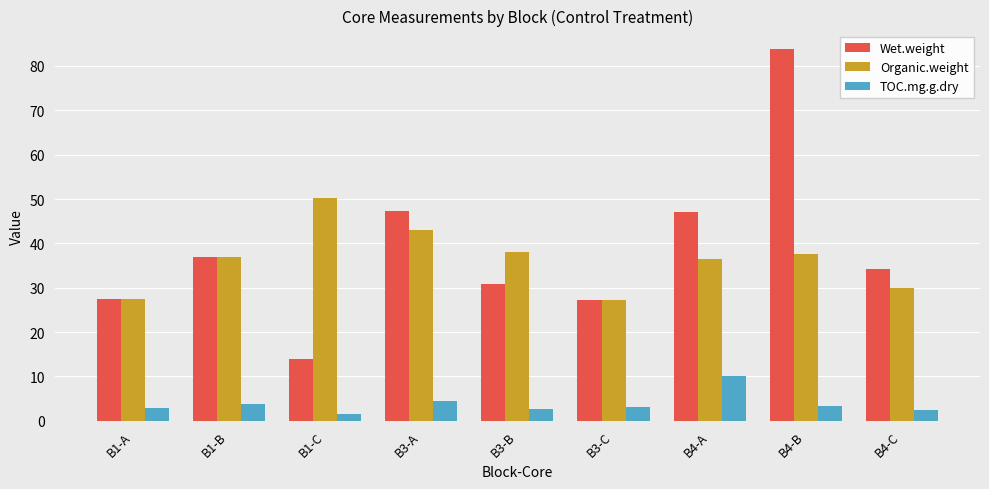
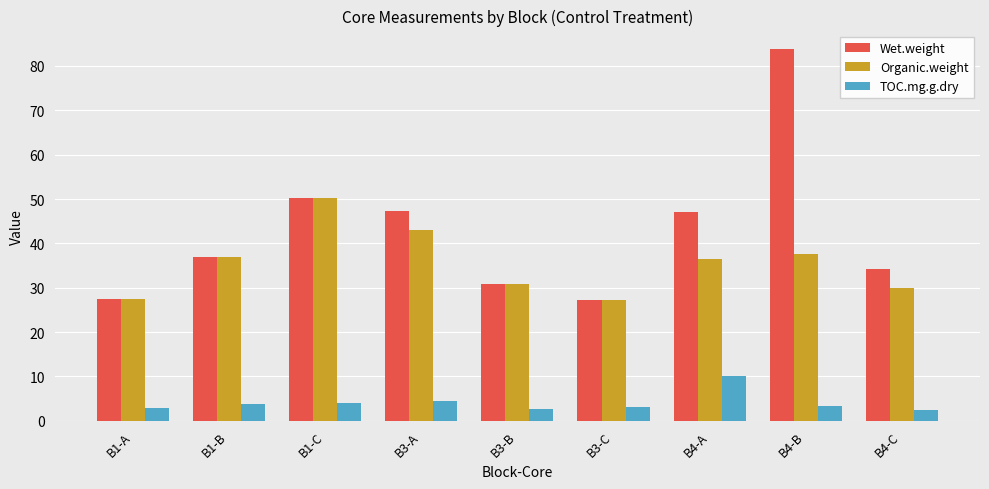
Wet.weight, B1-C: 14 -> 50
TOC.mg.g.dry, B1-C: 1 -> 4
Organic.weight, B3-B: 38 -> 31
